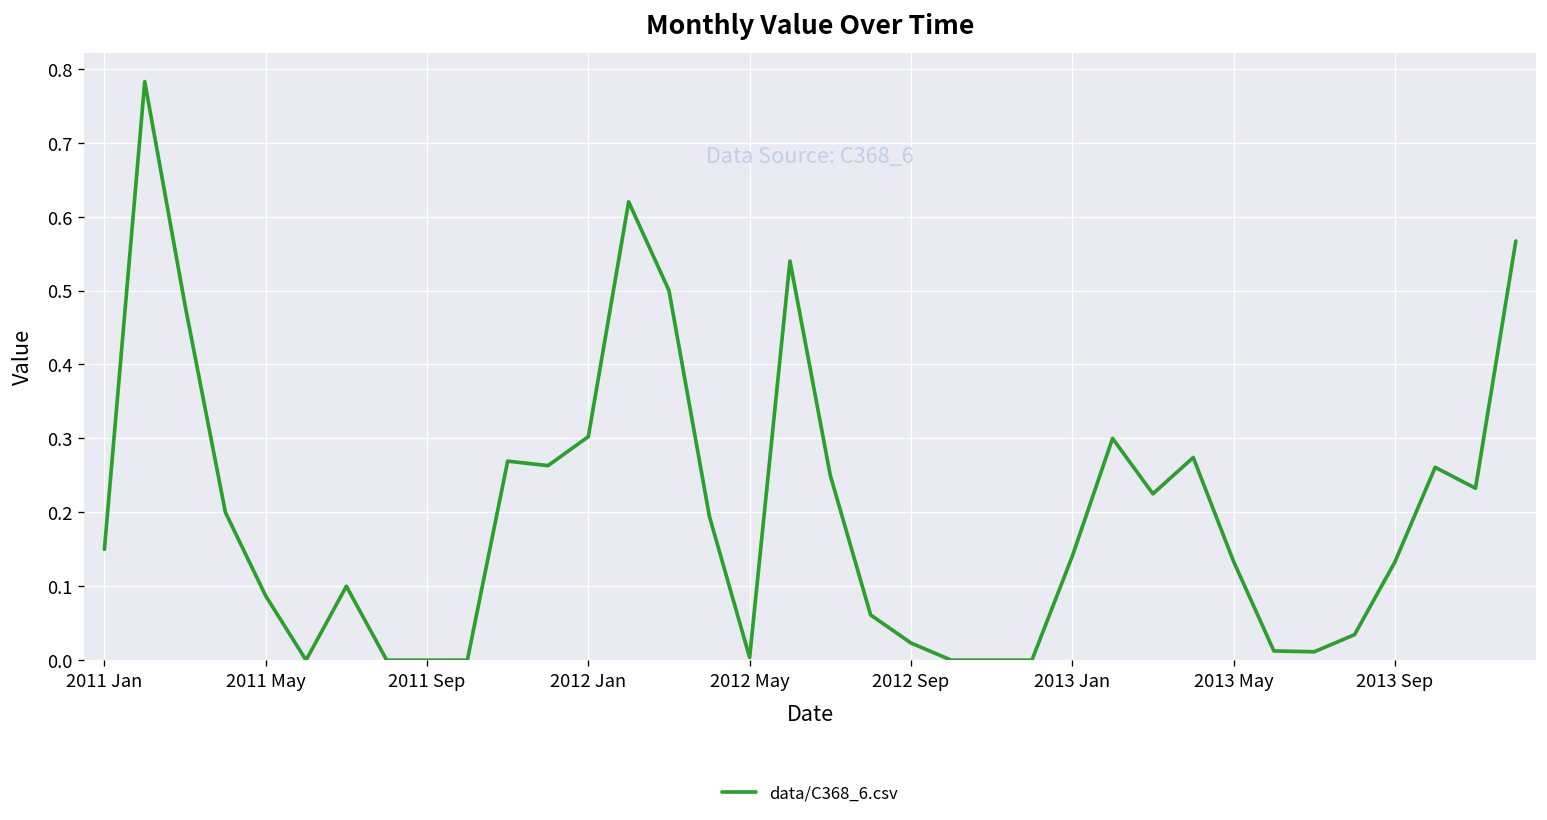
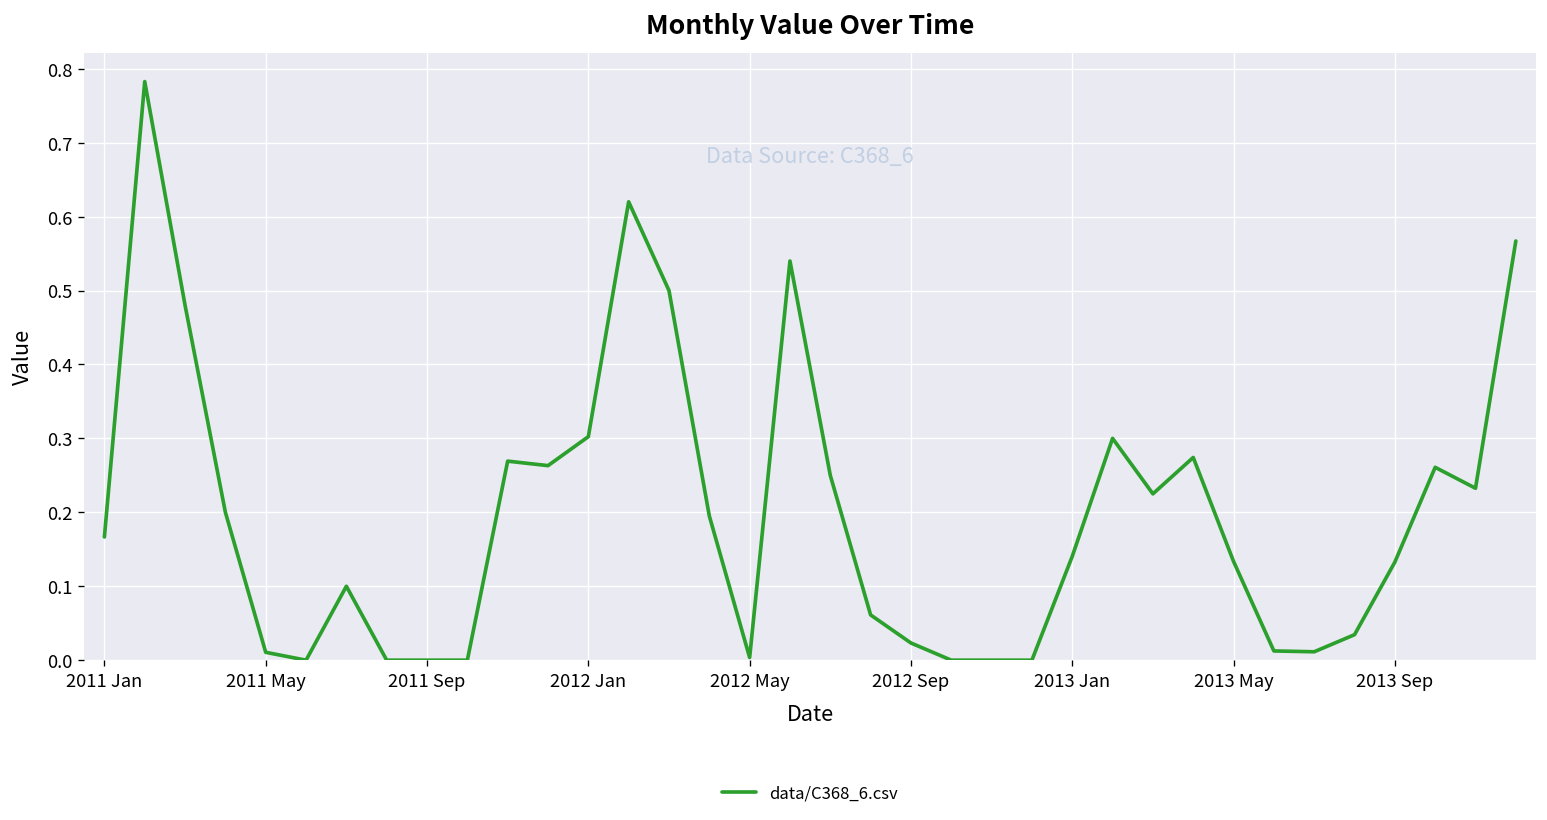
2011 Jan: 0.15 -> 0.17
2011 May: 0.09 -> 0.01
